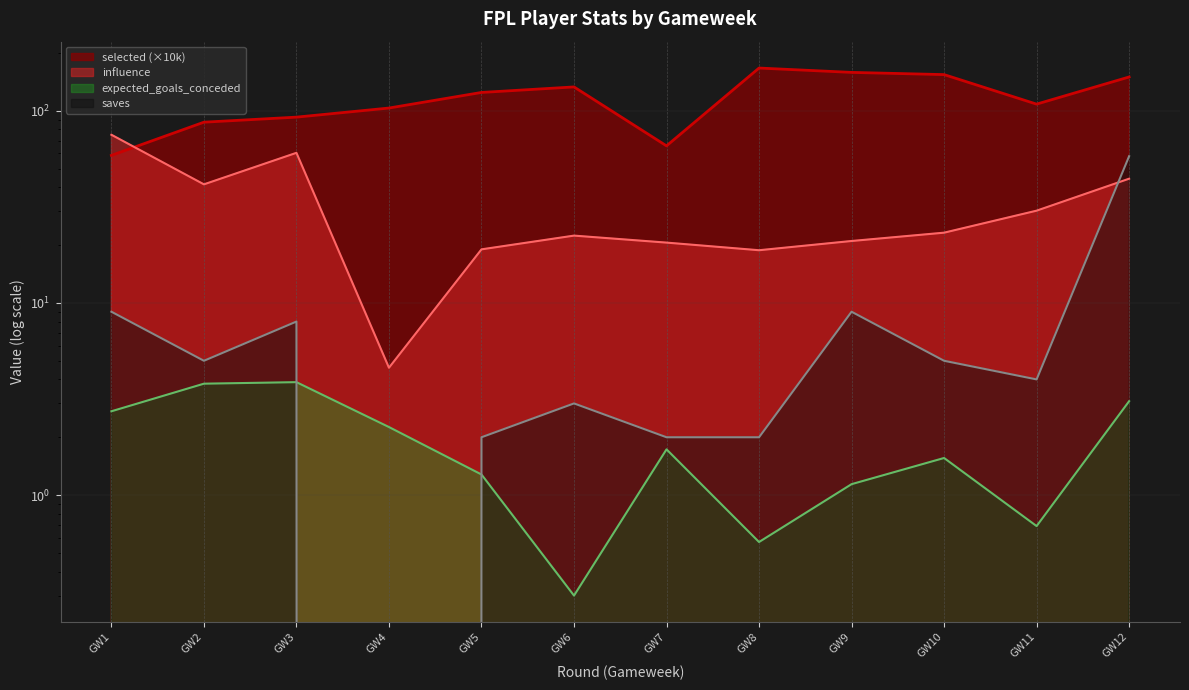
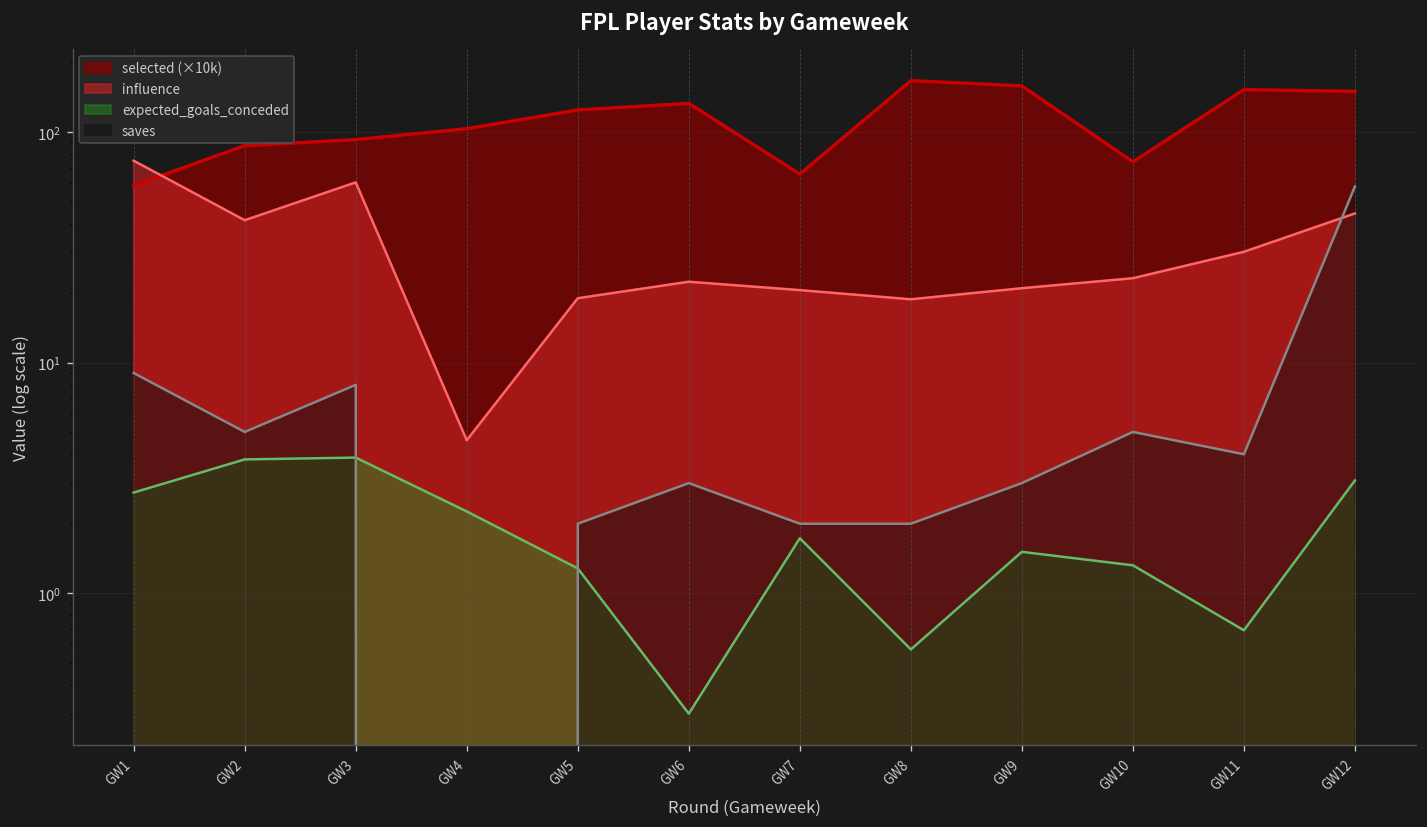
expected_goals_conceded, GW9: 1.1 -> 1.5
saves, GW9: 9 -> 3
selected (×10k), GW10: 150 -> 74
expected_goals_conceded, GW10: 1.6 -> 1.3
selected (×10k), GW11: 110 -> 150
